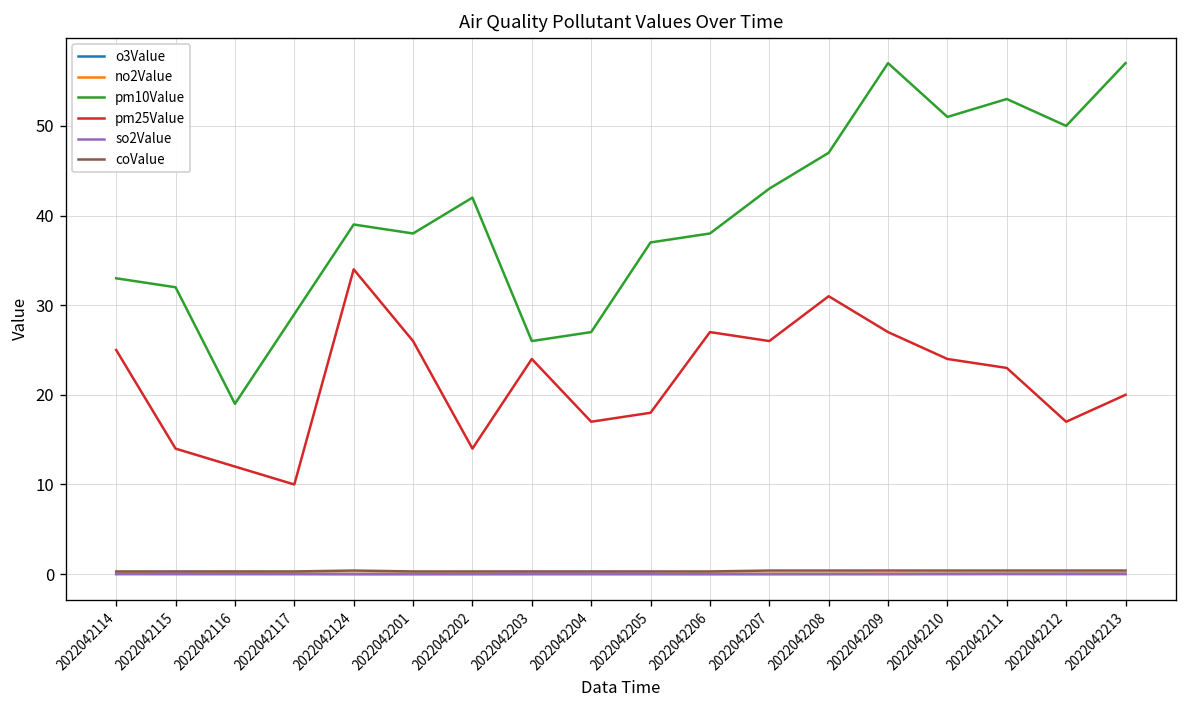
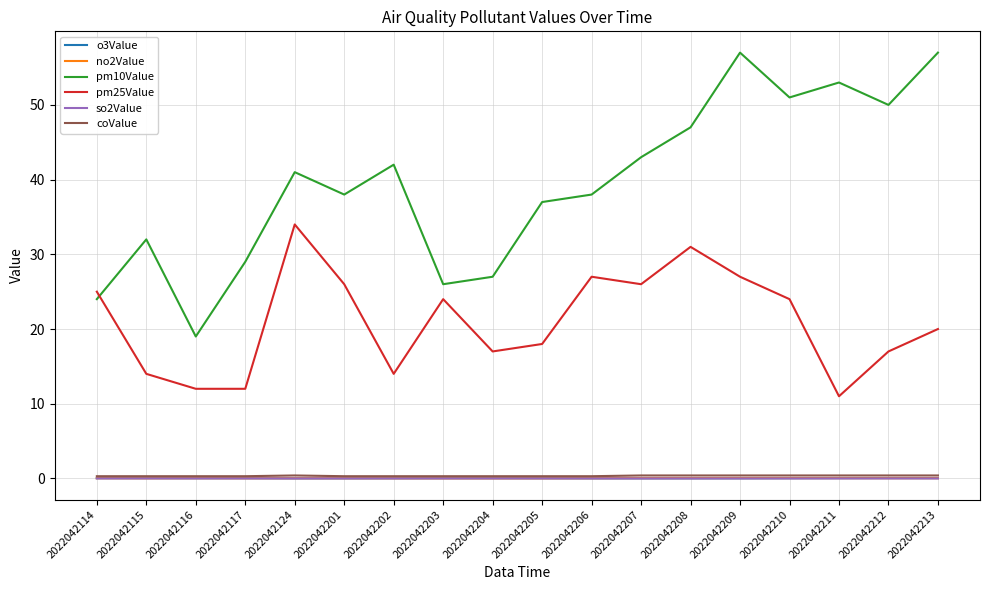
pm10Value, 2022042114: 33 -> 24
pm25Value, 2022042117: 10 -> 12
pm10Value, 2022042124: 39 -> 41
pm25Value, 2022042211: 23 -> 11
